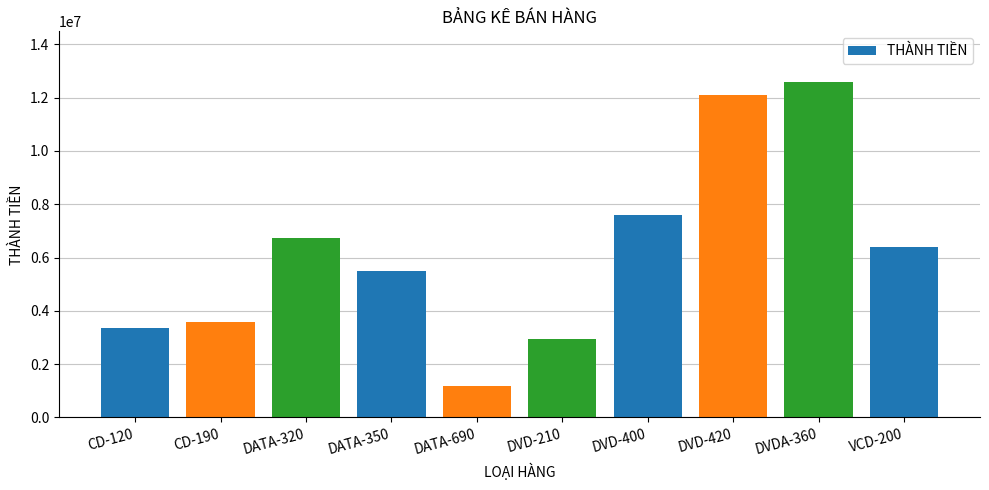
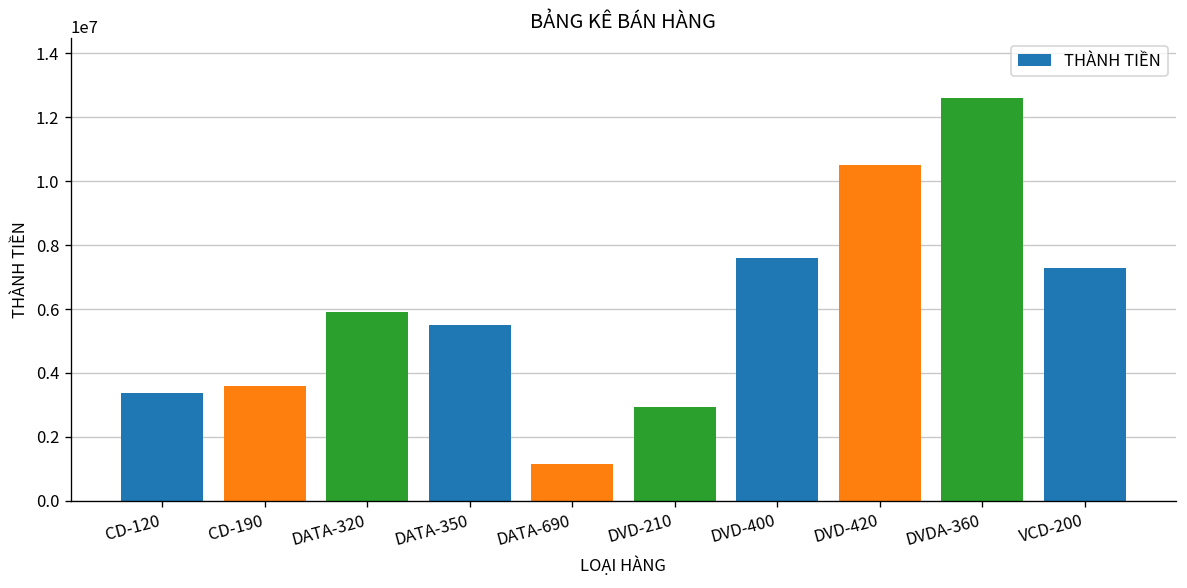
DATA-320: 6700000 -> 5900000
DVD-420: 12100000 -> 10500000
VCD-200: 6400000 -> 7300000
